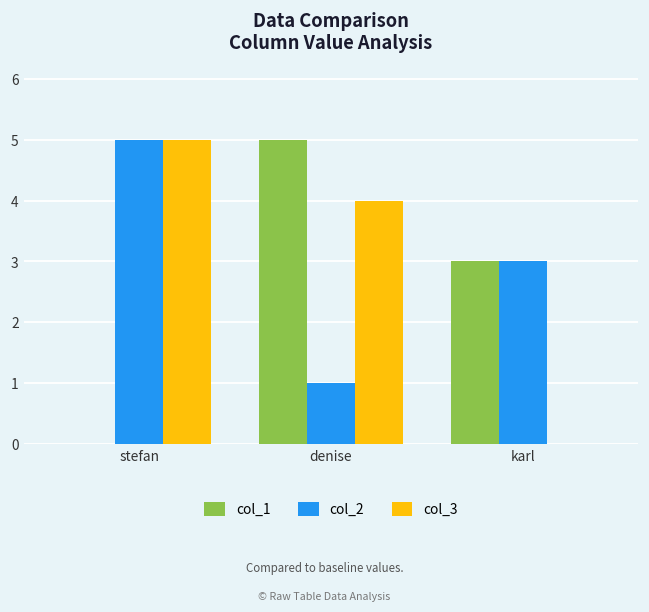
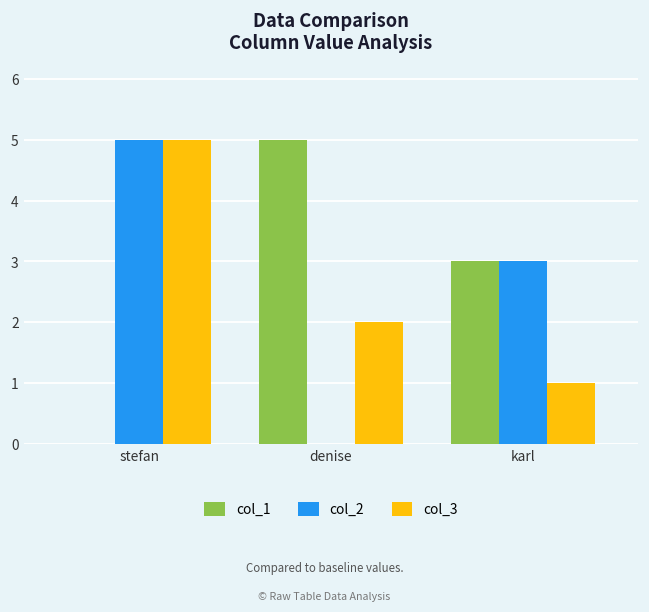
col_2, denise: 1 -> 0
col_3, denise: 4 -> 2
col_3, karl: 0 -> 1
